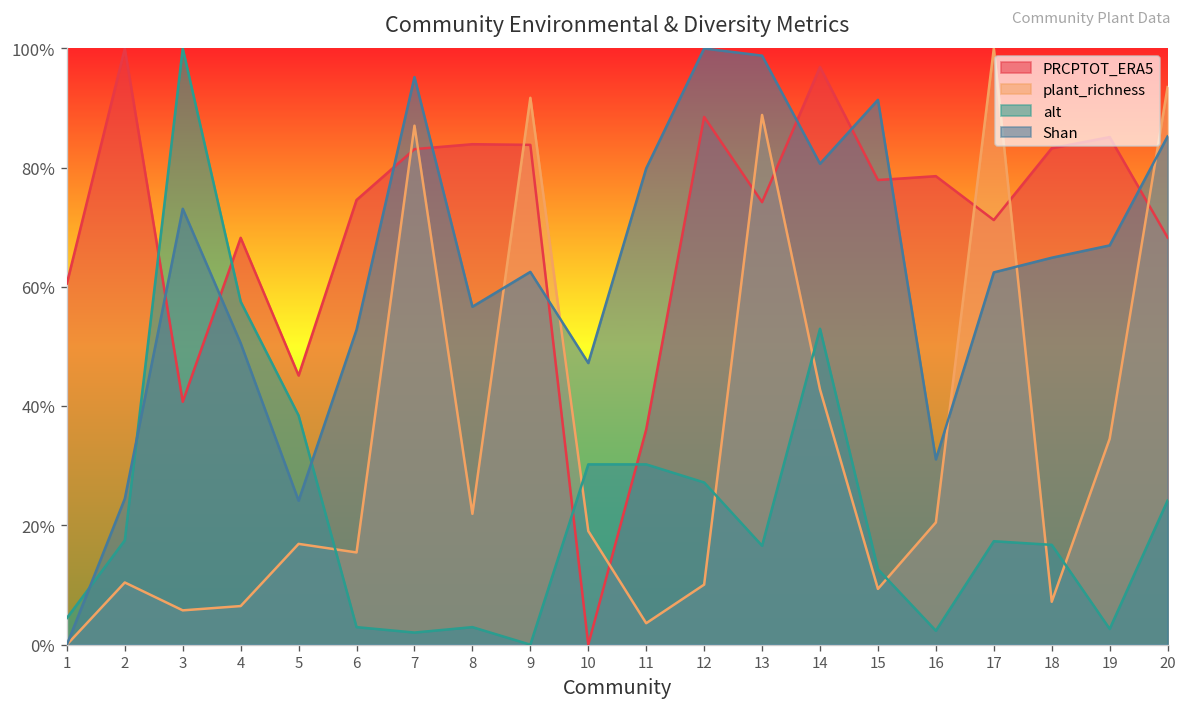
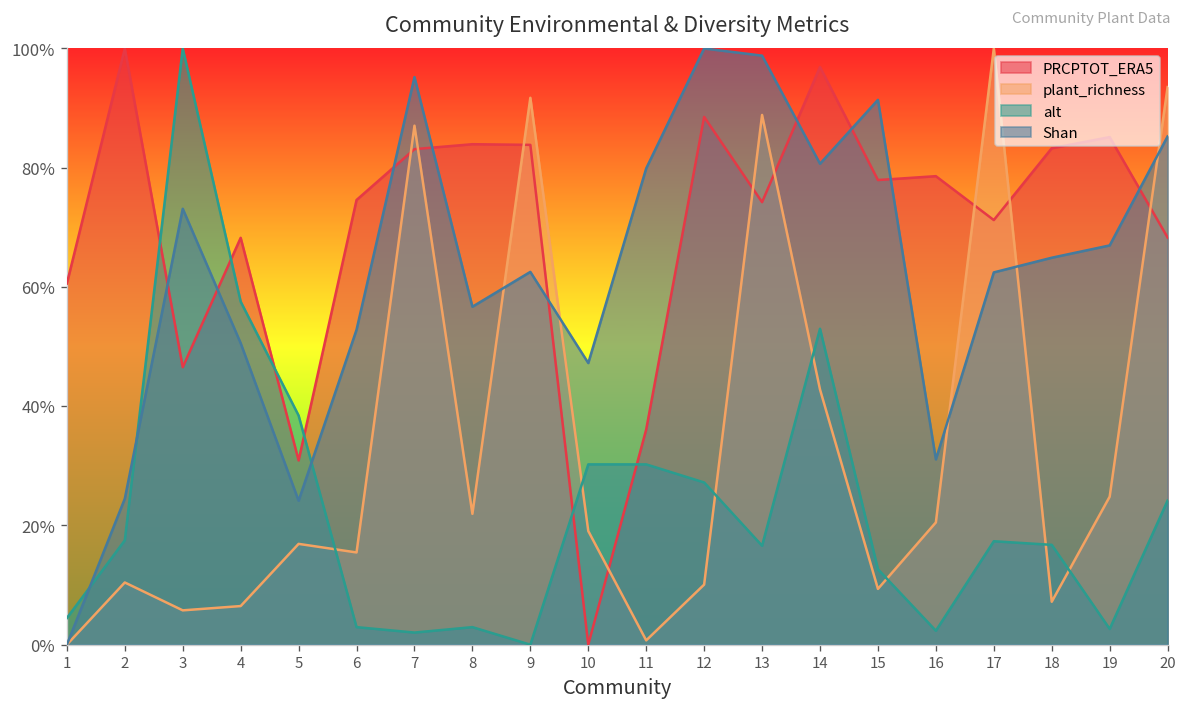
PRCPTOT_ERA5, 3: 41% -> 47%
PRCPTOT_ERA5, 5: 45% -> 31%
plant_richness, 11: 4% -> 1%
plant_richness, 19: 35% -> 25%
